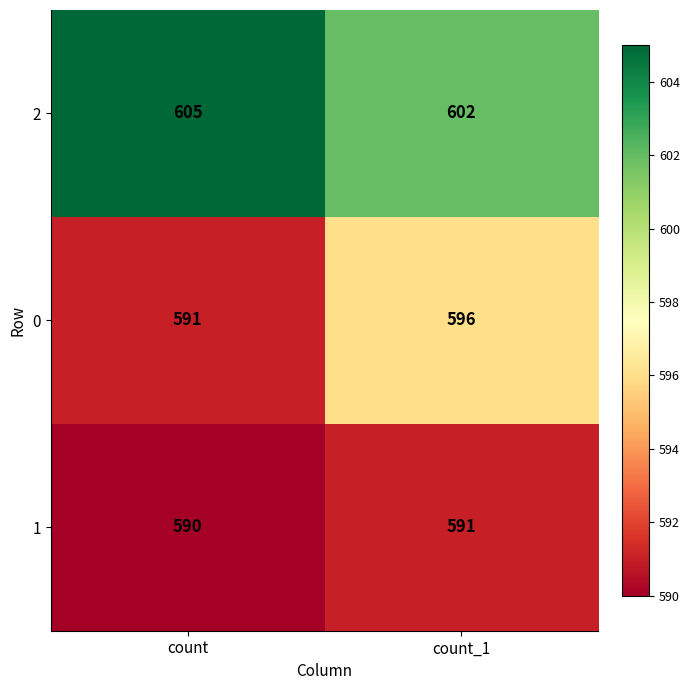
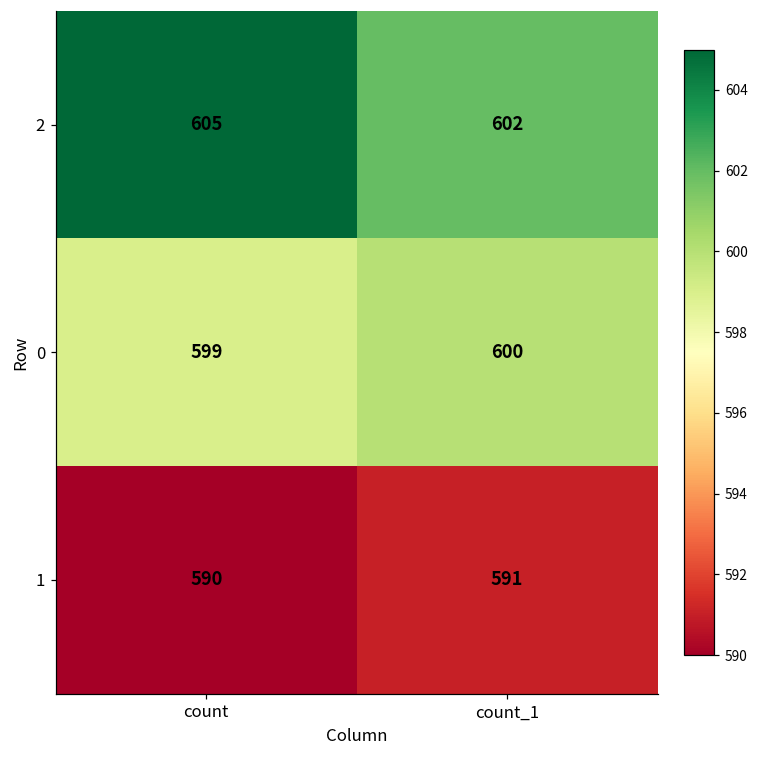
0, count: 591 -> 599
0, count_1: 596 -> 600
